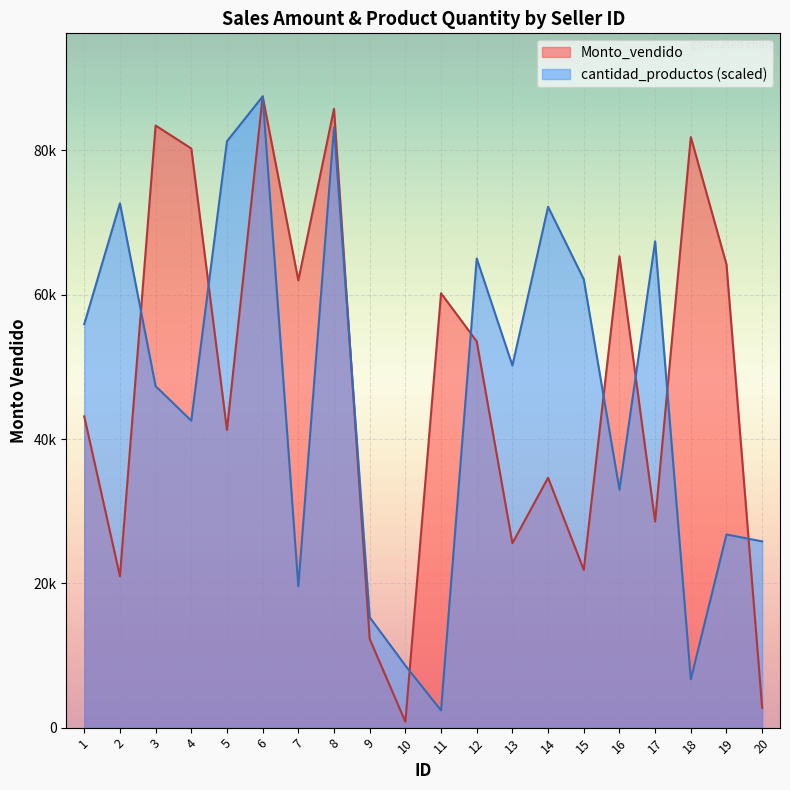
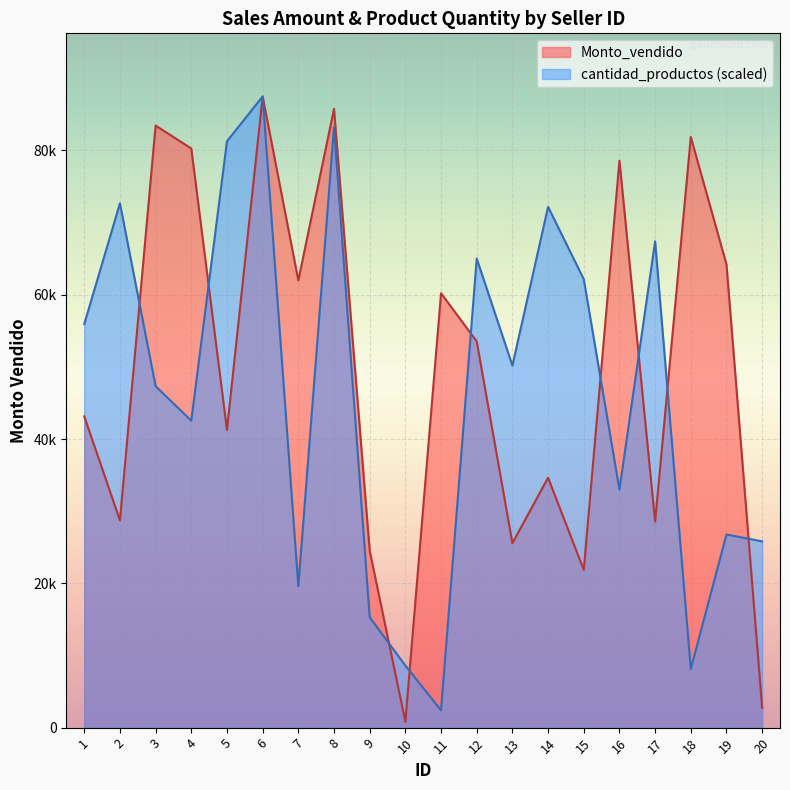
Monto_vendido, 2: 21000 -> 29000
Monto_vendido, 9: 12000 -> 25000
Monto_vendido, 16: 65000 -> 79000
cantidad_productos (scaled), 18: 7000 -> 8000
